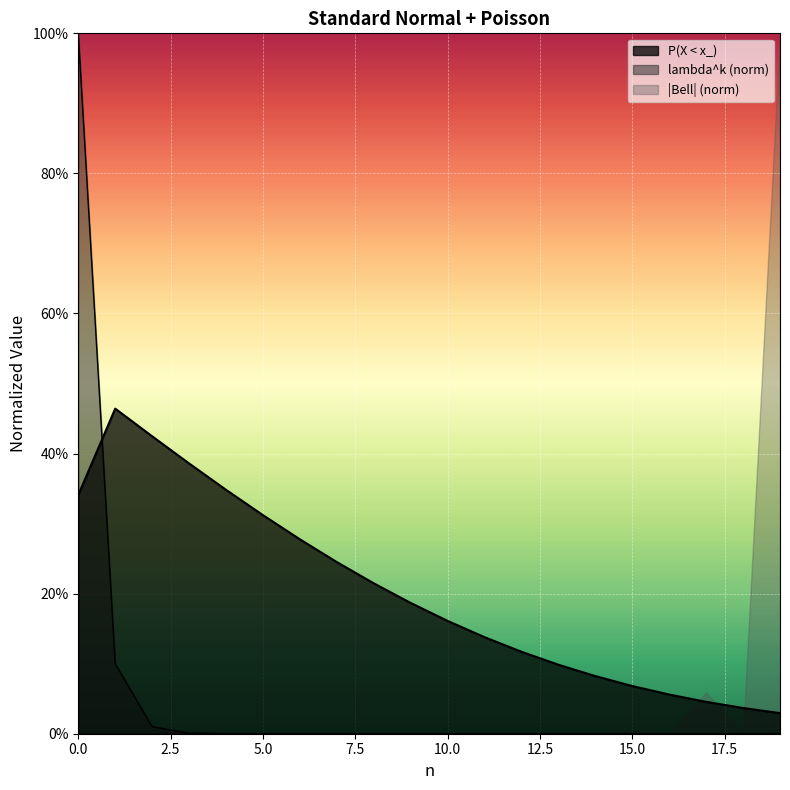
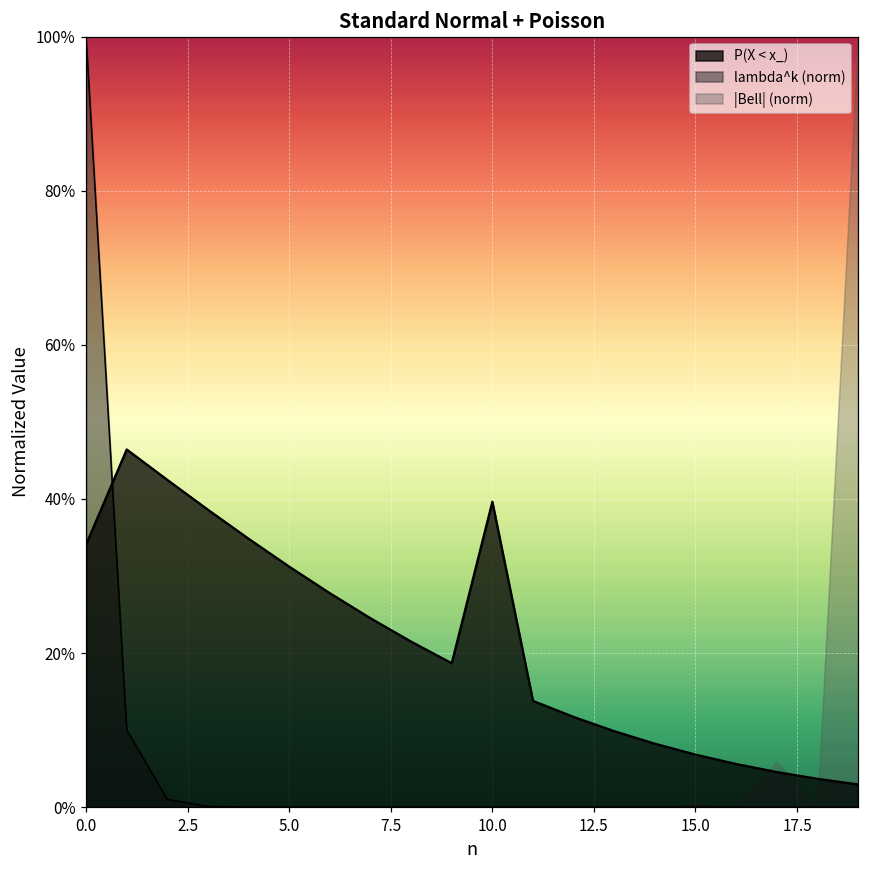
P(X < x_), 10.0: 16% -> 40%
